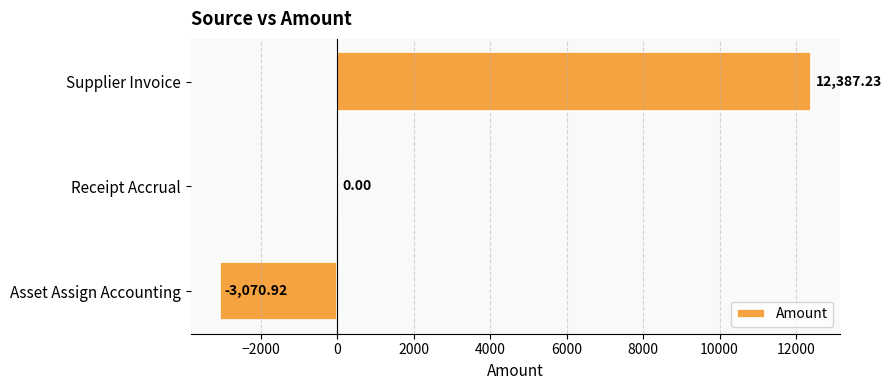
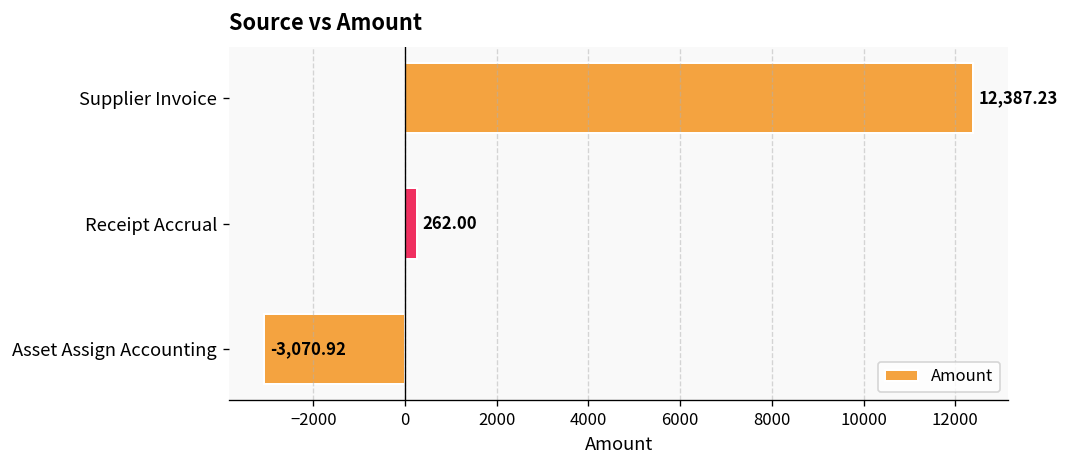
Receipt Accrual: 0.00 -> 262.00
